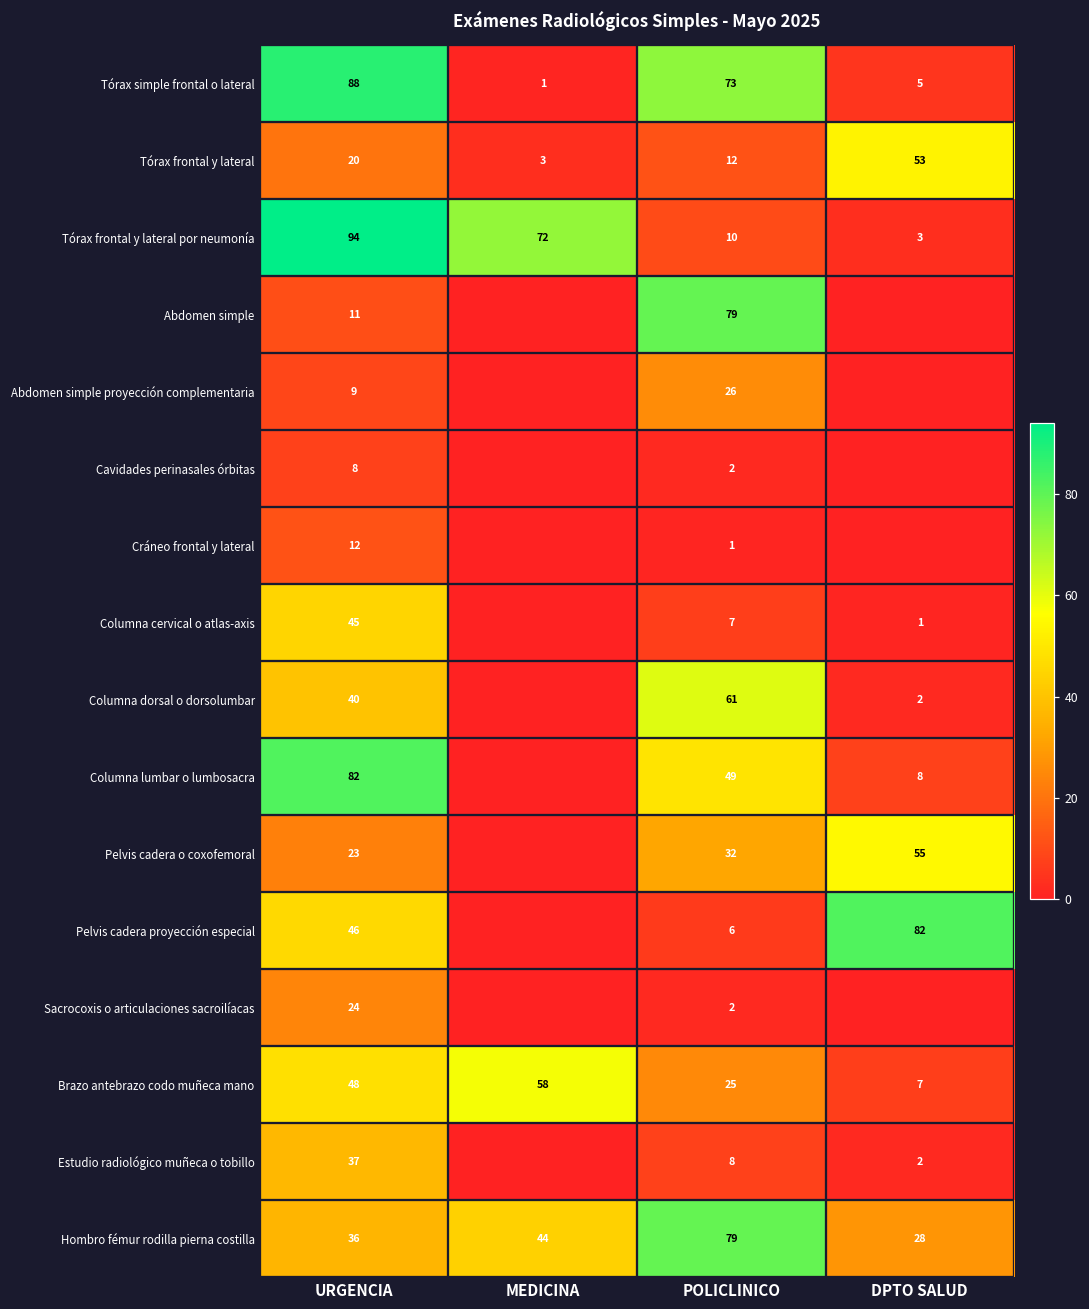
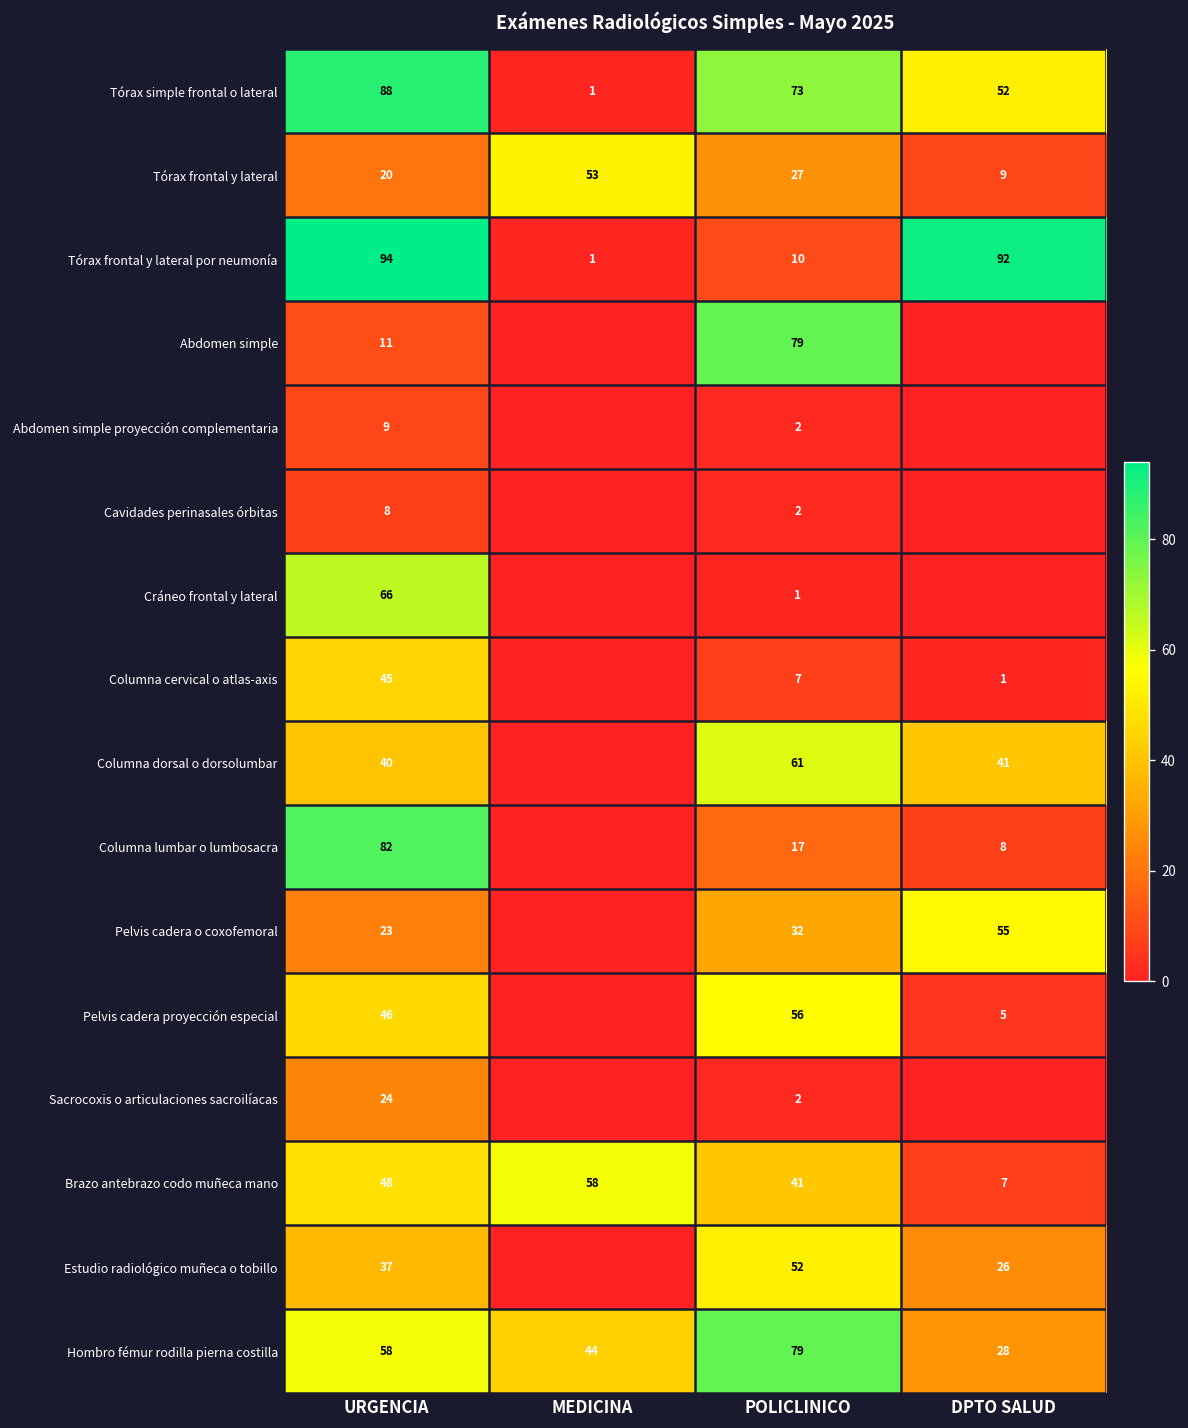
Tórax simple frontal o lateral, DPTO SALUD: 5 -> 52
Tórax frontal y lateral, MEDICINA: 3 -> 53
Tórax frontal y lateral, POLICLINICO: 12 -> 27
Tórax frontal y lateral, DPTO SALUD: 53 -> 9
Tórax frontal y lateral por neumonía, MEDICINA: 72 -> 1
Tórax frontal y lateral por neumonía, DPTO SALUD: 3 -> 92
Abdomen simple proyección complementaria, POLICLINICO: 26 -> 2
Cráneo frontal y lateral, URGENCIA: 12 -> 66
Columna dorsal o dorsolumbar, DPTO SALUD: 2 -> 41
Columna lumbar o lumbosacra, POLICLINICO: 49 -> 17
Pelvis cadera proyección especial, POLICLINICO: 6 -> 56
Pelvis cadera proyección especial, DPTO SALUD: 82 -> 5
Brazo antebrazo codo muñeca mano, POLICLINICO: 25 -> 41
Estudio radiológico muñeca o tobillo, POLICLINICO: 8 -> 52
Estudio radiológico muñeca o tobillo, DPTO SALUD: 2 -> 26
Hombro fémur rodilla pierna costilla, URGENCIA: 36 -> 58
